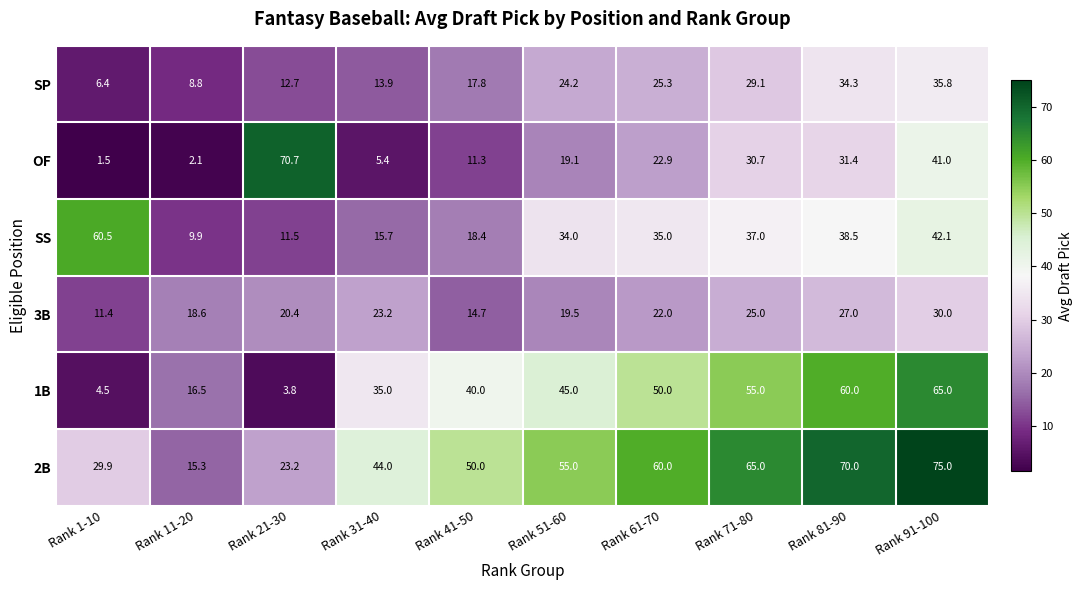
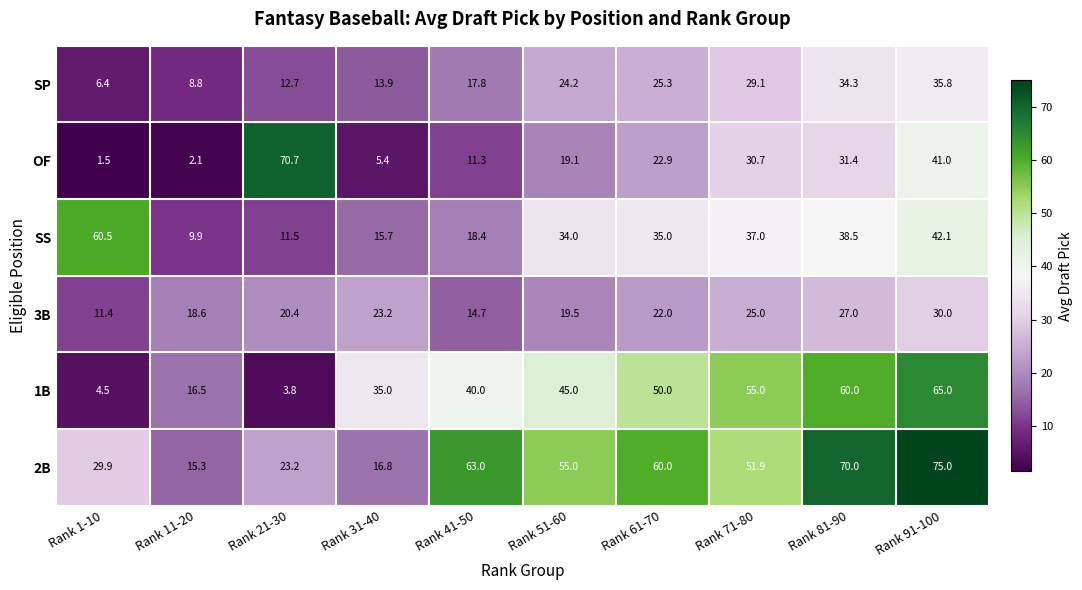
2B, Rank 31-40: 44.0 -> 16.8
2B, Rank 41-50: 50.0 -> 63.0
2B, Rank 71-80: 65.0 -> 51.9
